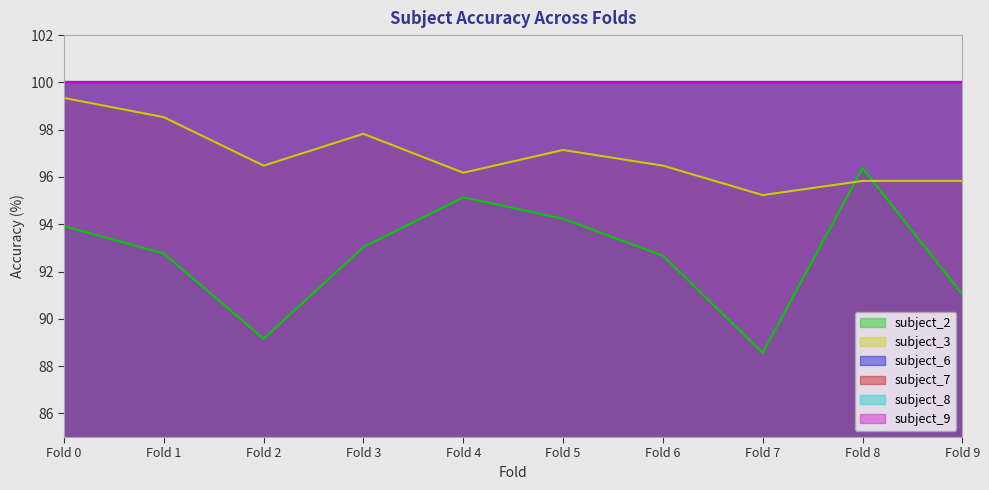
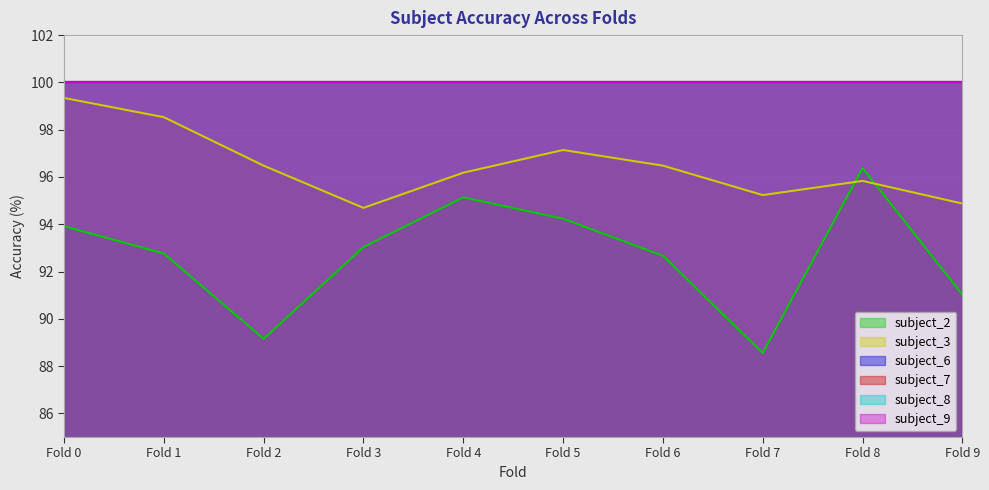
subject_3, Fold 3: 97.8 -> 94.7
subject_3, Fold 9: 95.8 -> 94.9
